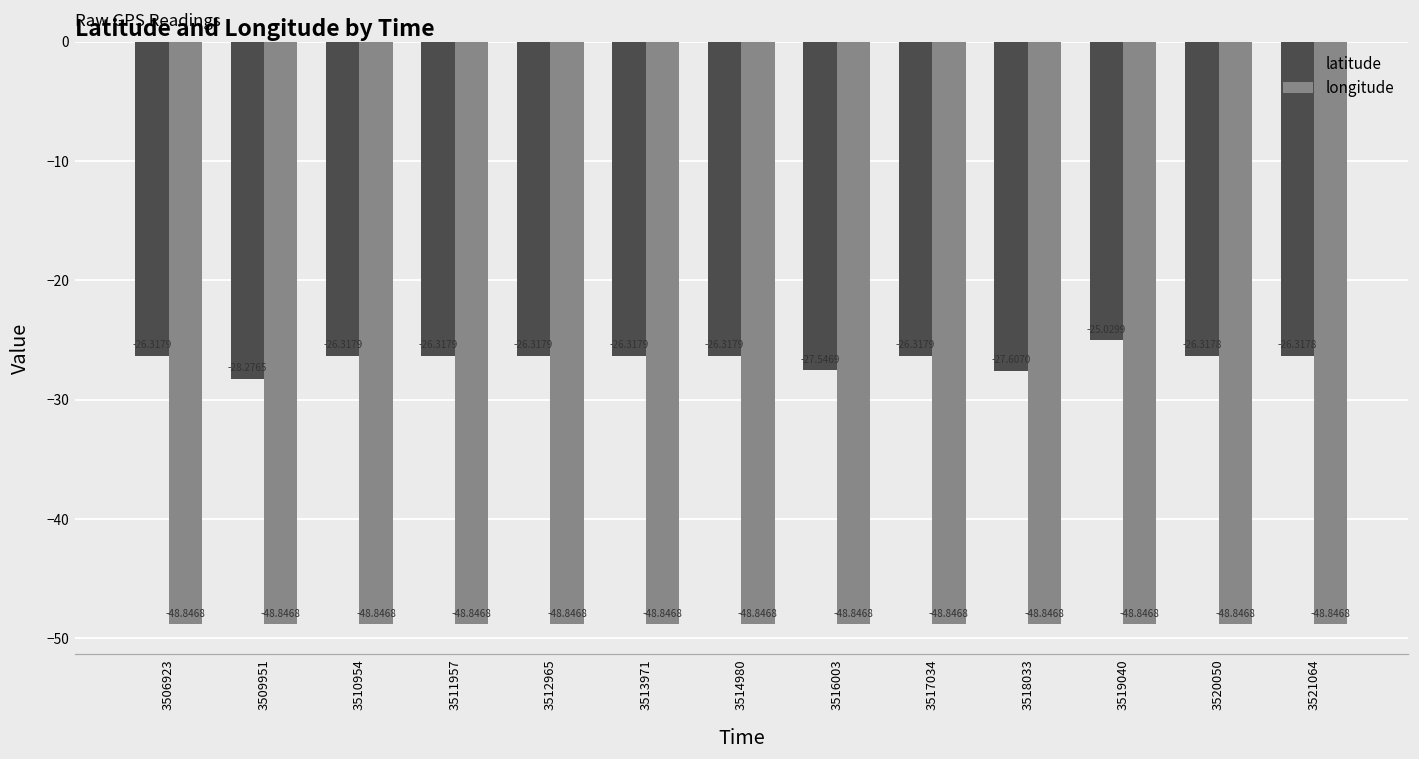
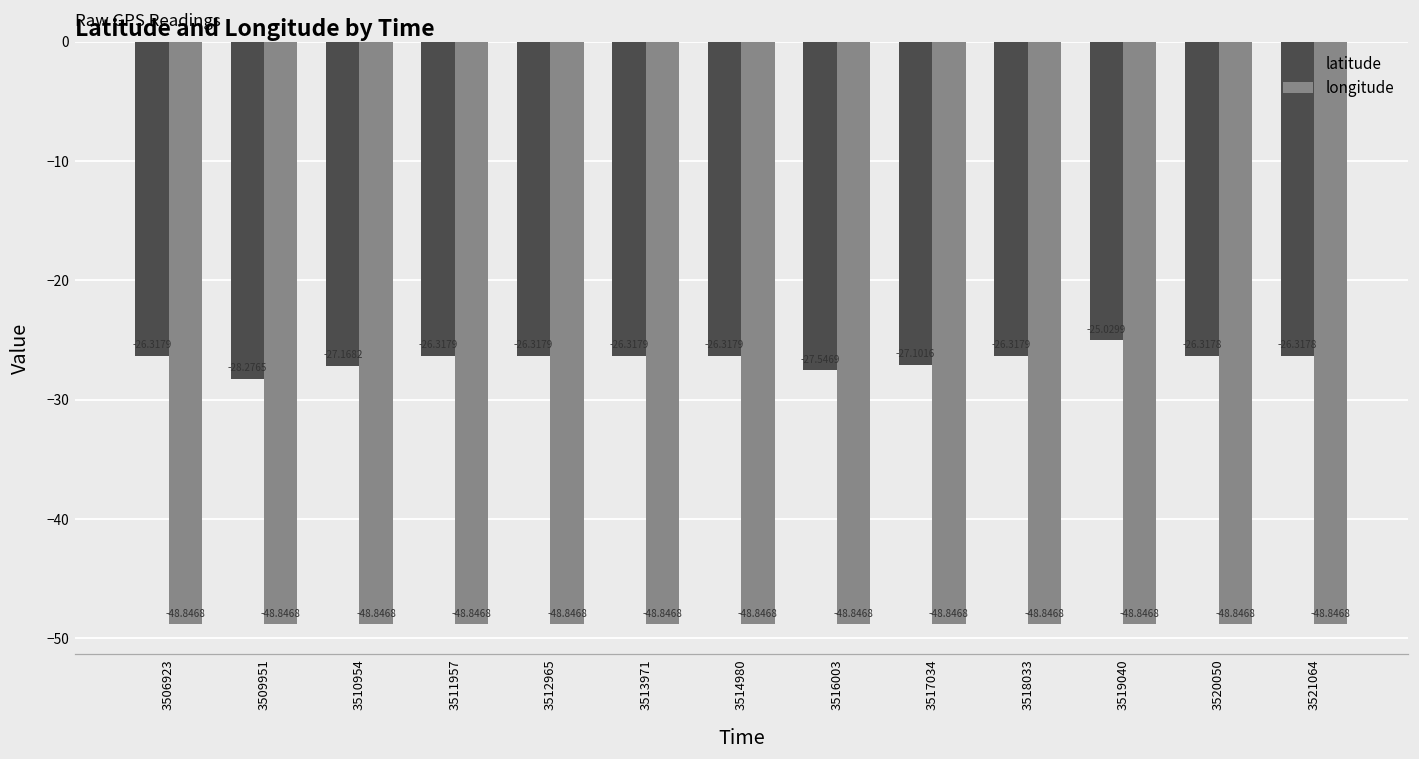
latitude, 3510954: -26.3 -> -27.2
latitude, 3517034: -26.3 -> -27.1
latitude, 3518033: -27.6 -> -26.3
